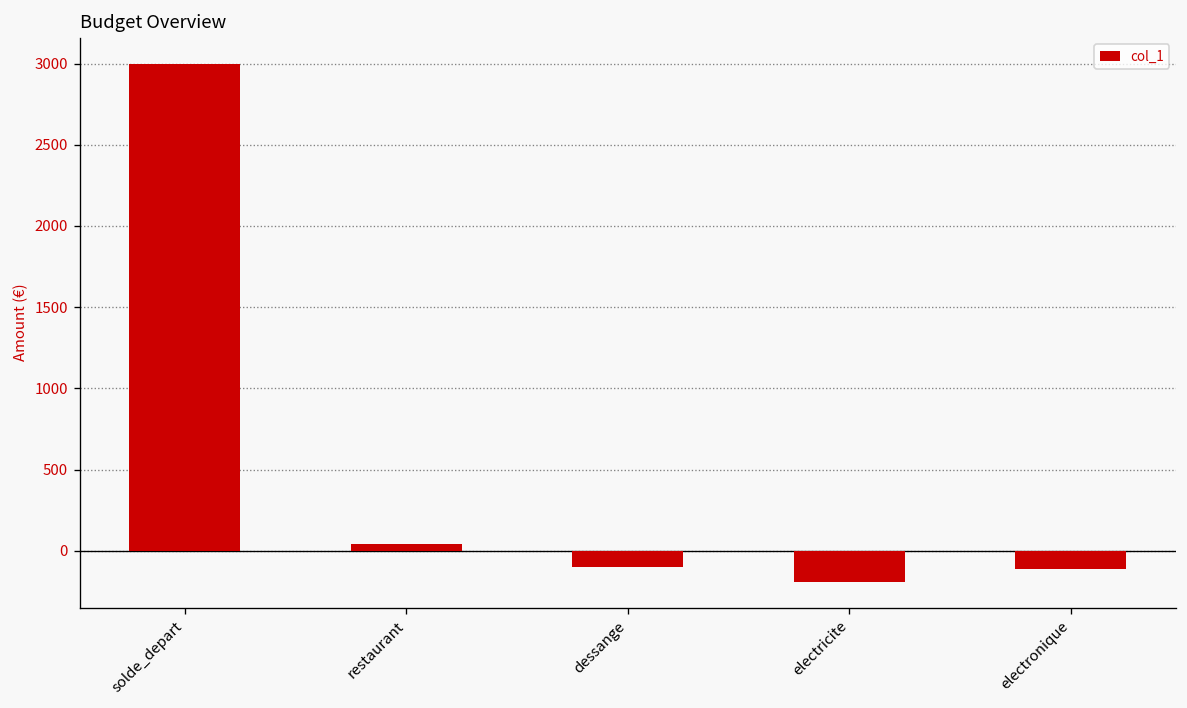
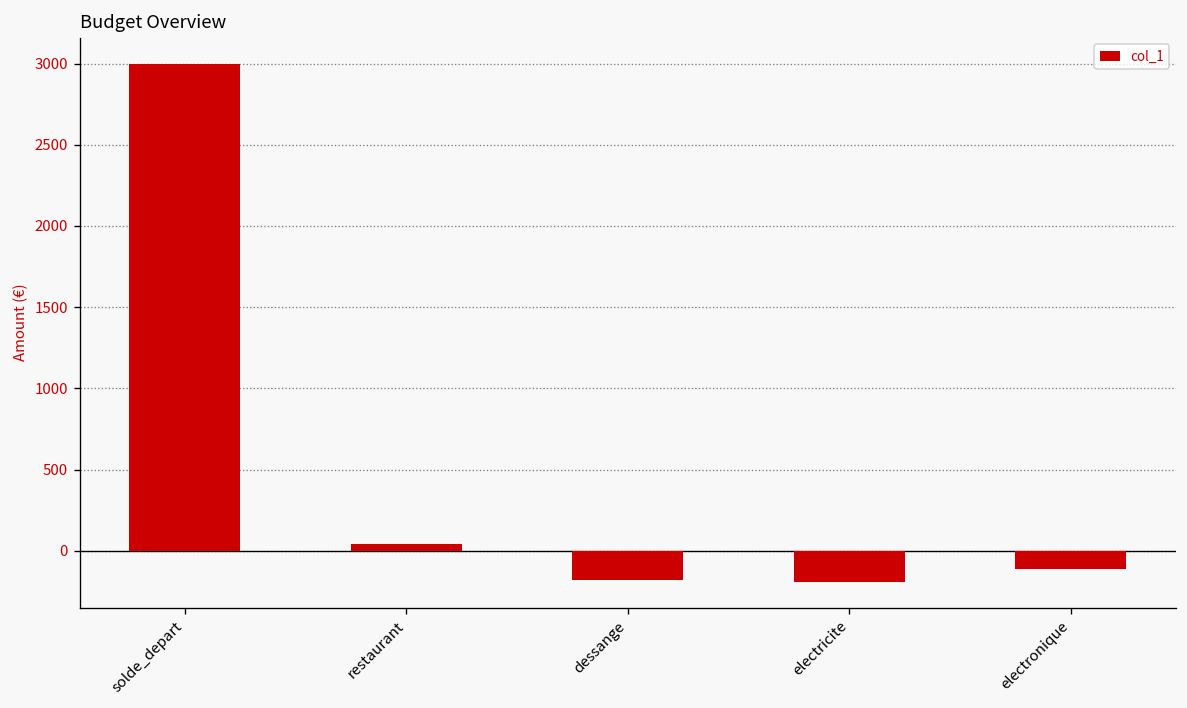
dessange: -100 -> -180
